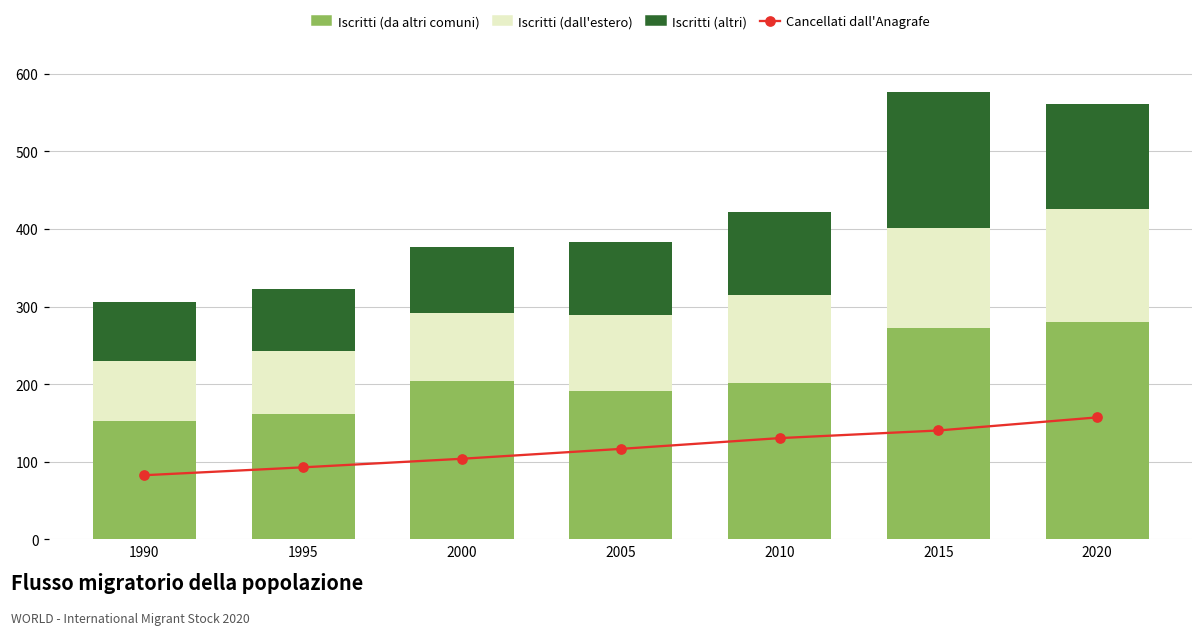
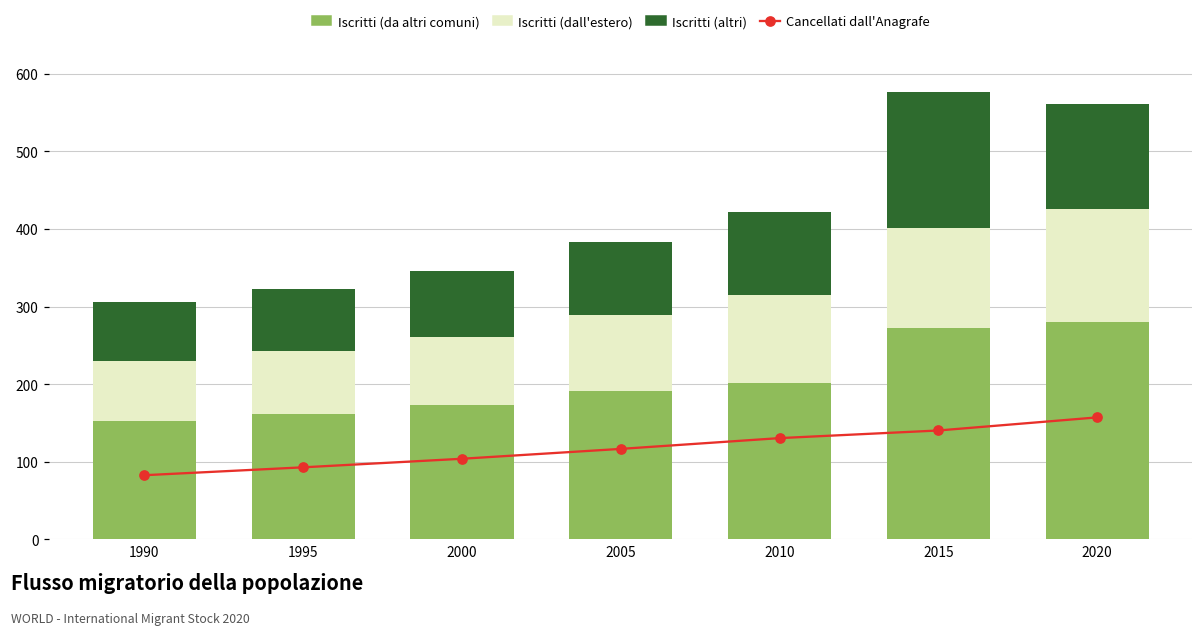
Iscritti (da altri comuni), 2000: 200 -> 170
